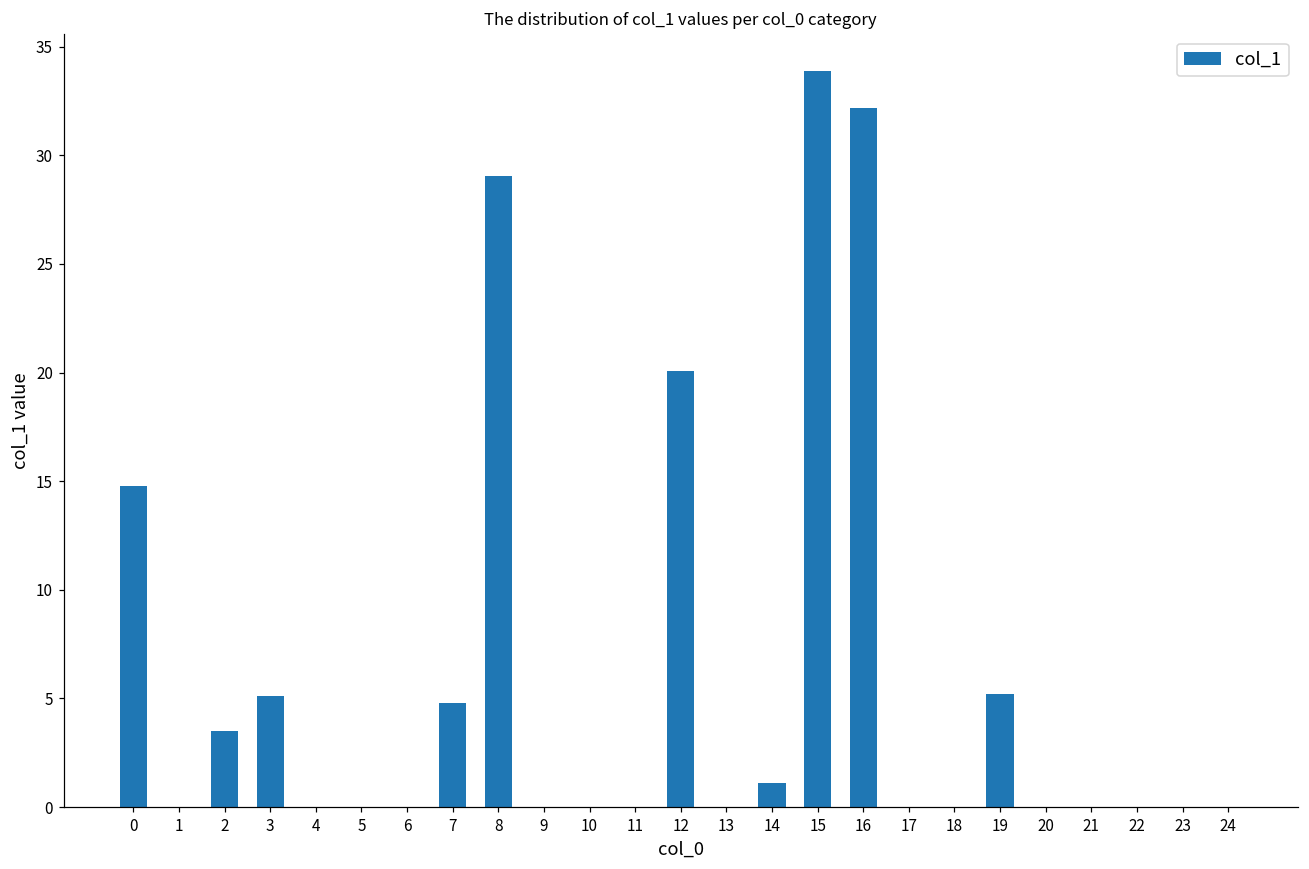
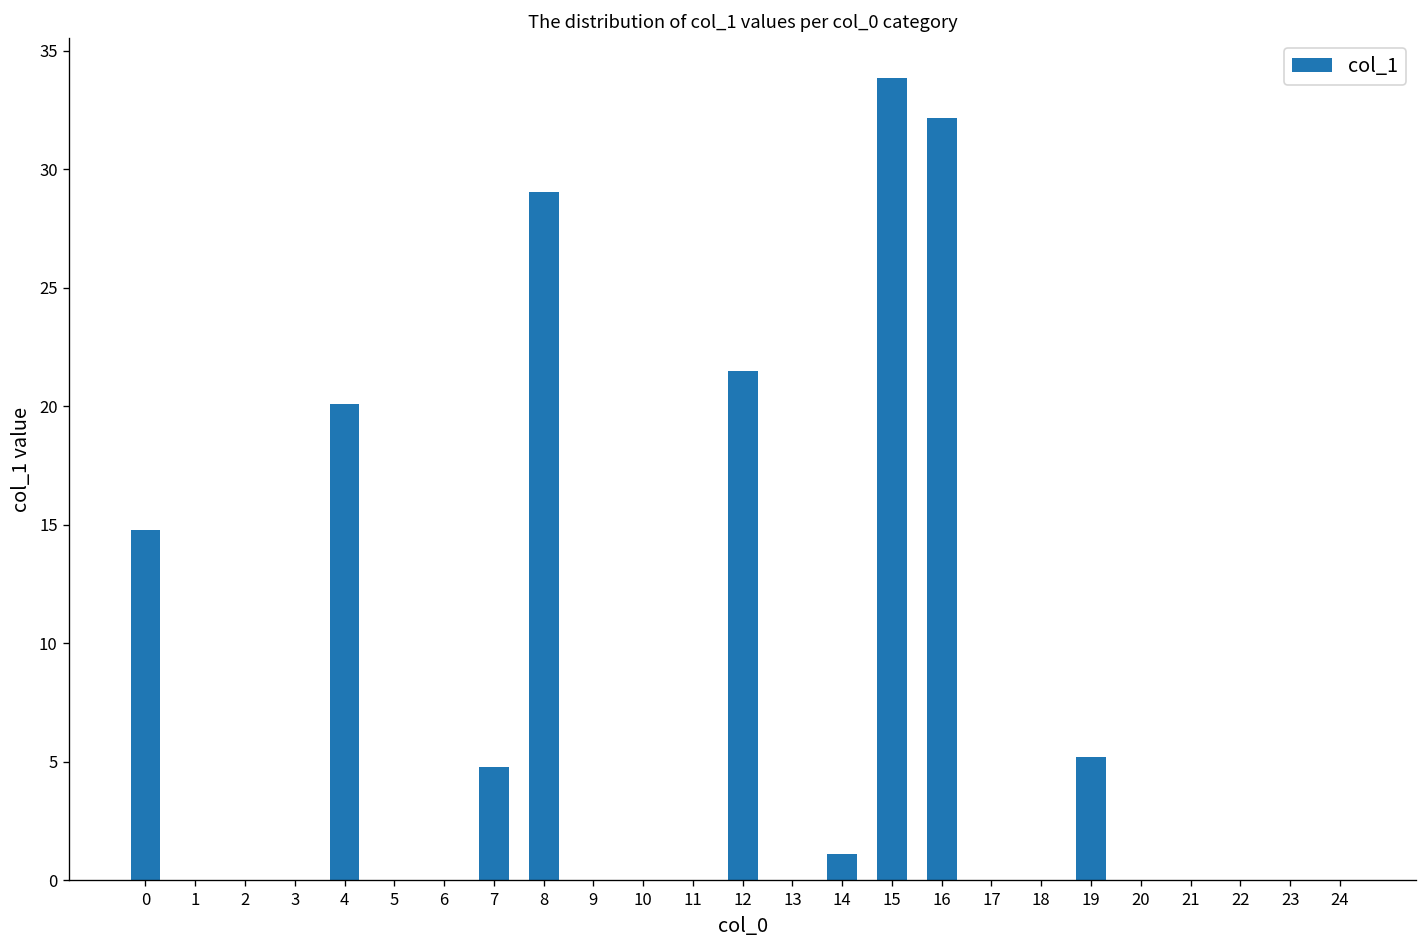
2: 3.5 -> 0.0
3: 5.1 -> 0.0
4: 0.0 -> 20.1
12: 20.1 -> 21.5
